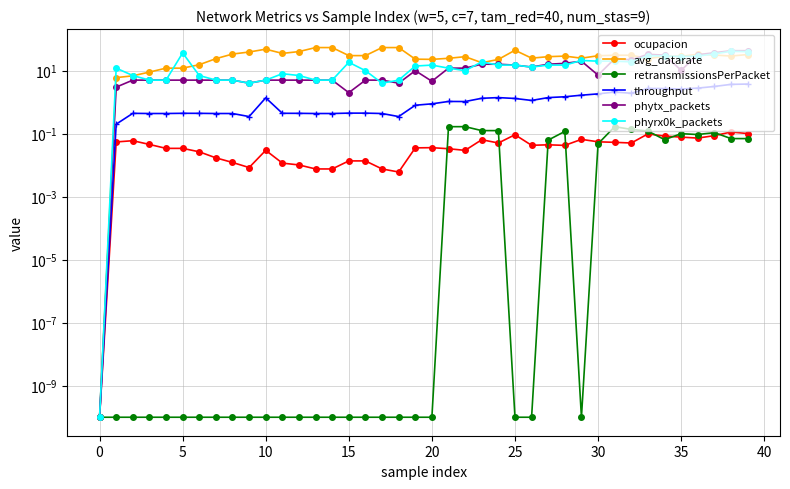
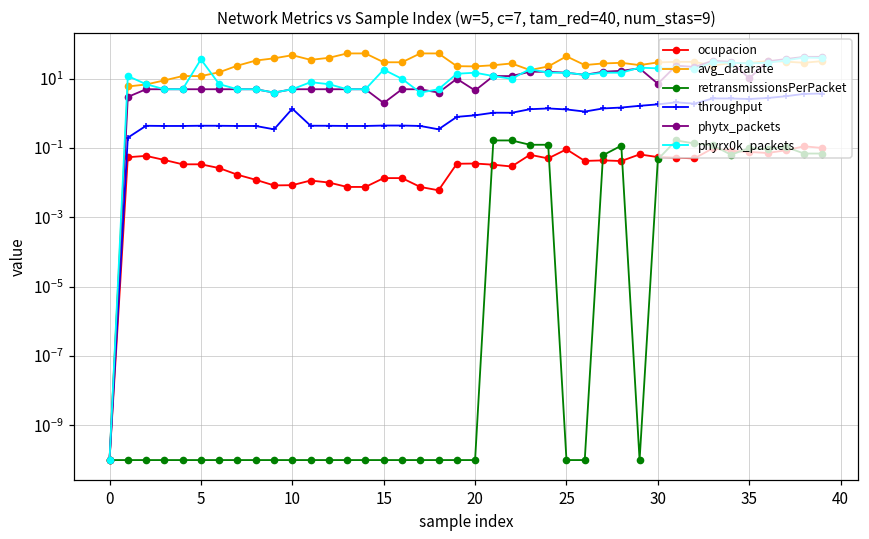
ocupacion, 10: 0.03 -> 0.009
